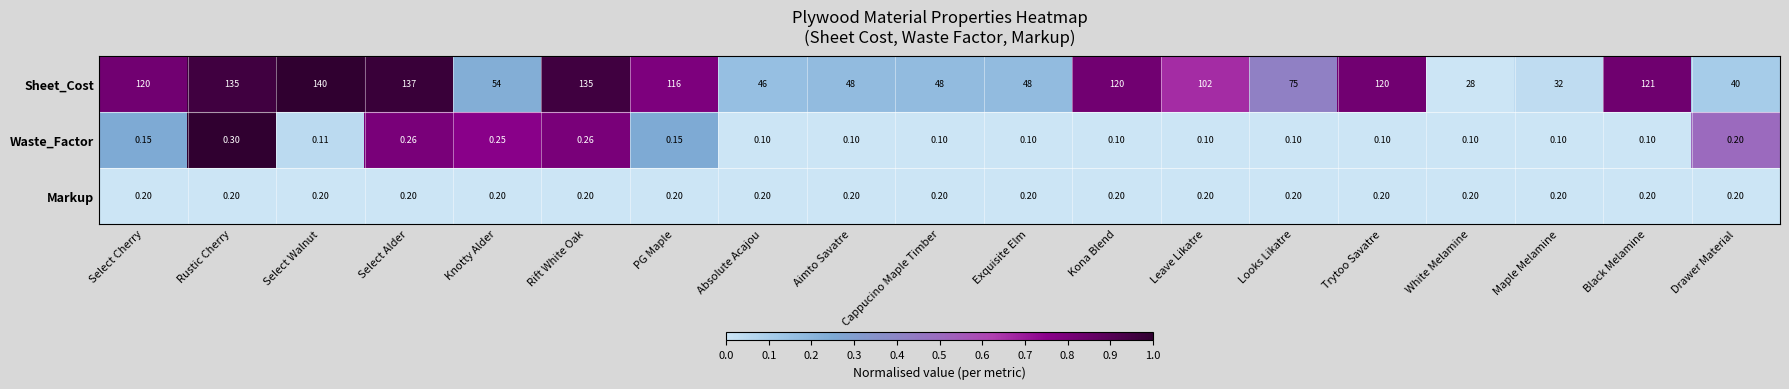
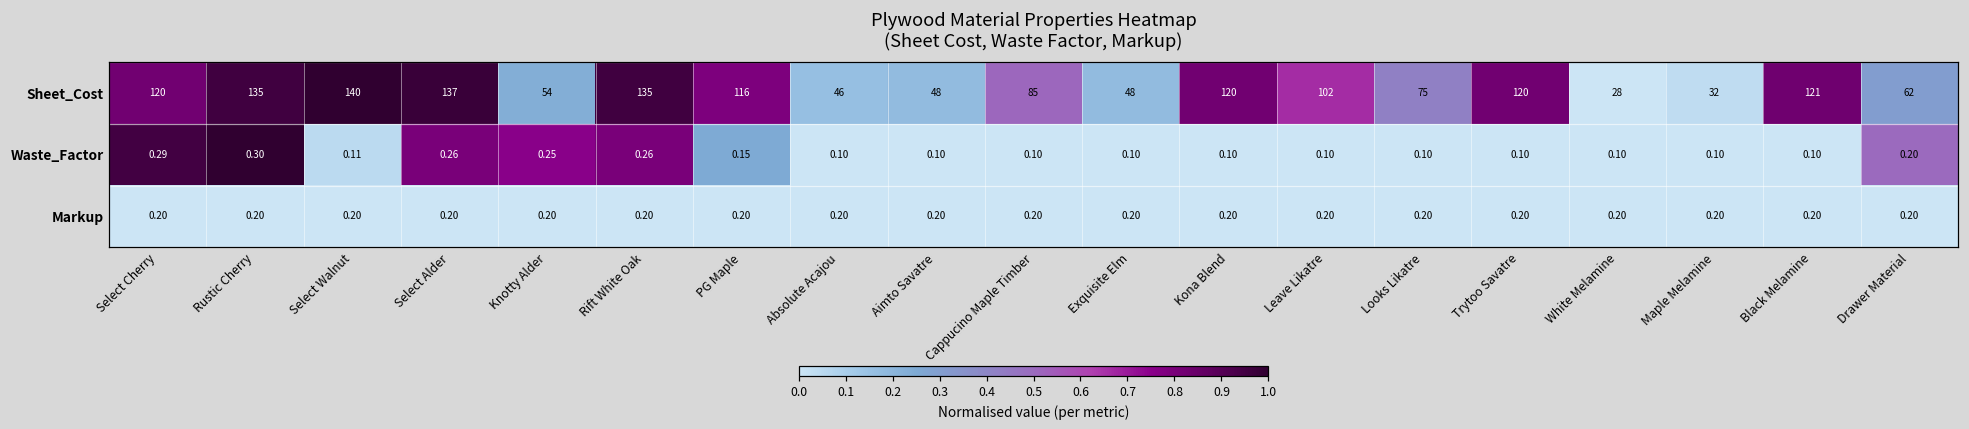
Sheet_Cost, Cappucino Maple Timber: 48 -> 85
Sheet_Cost, Drawer Material: 40 -> 62
Waste_Factor, Select Cherry: 0.15 -> 0.29
